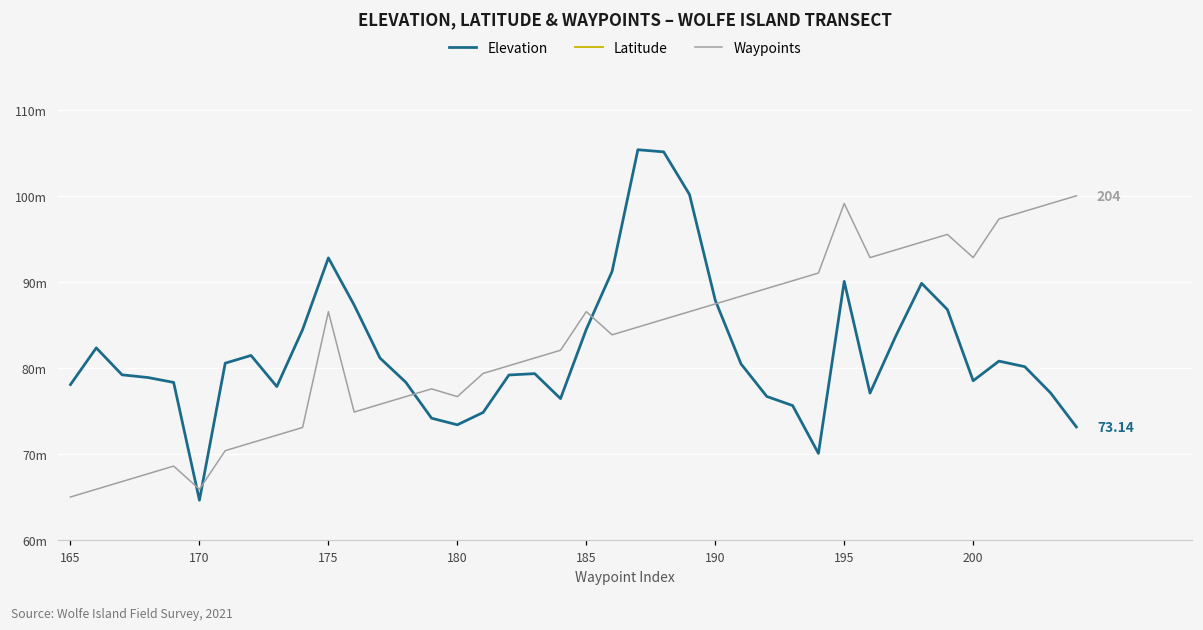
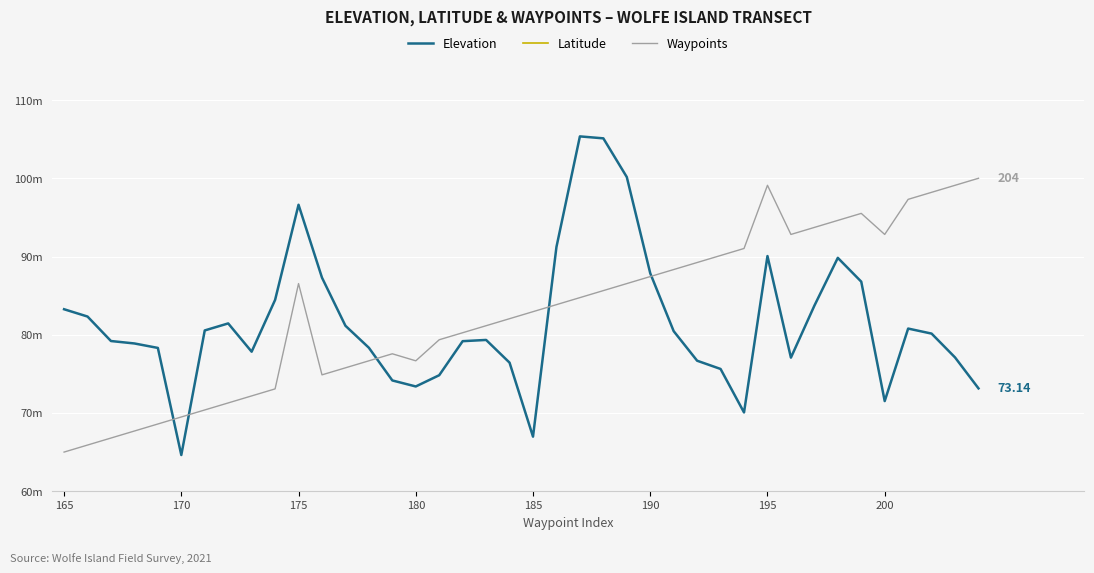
Elevation, 165: 78m -> 83m
Waypoints, 170: 66m -> 69m
Elevation, 175: 93m -> 97m
Elevation, 185: 84m -> 67m
Waypoints, 185: 87m -> 83m
Elevation, 200: 79m -> 72m
